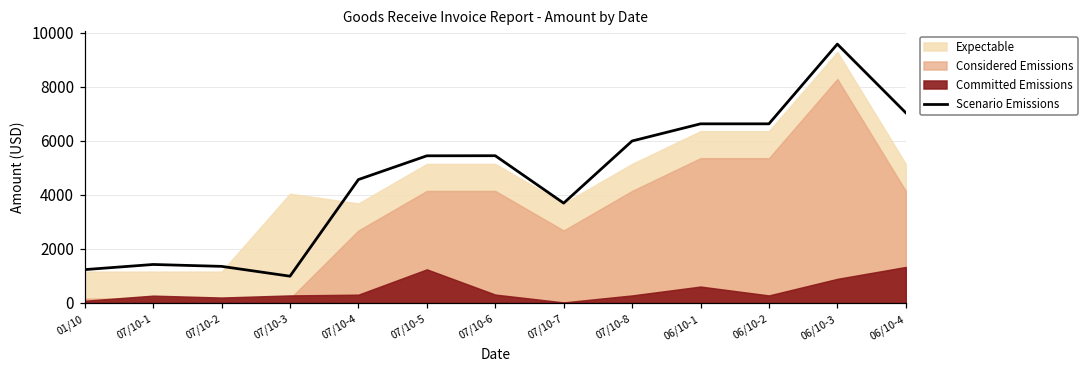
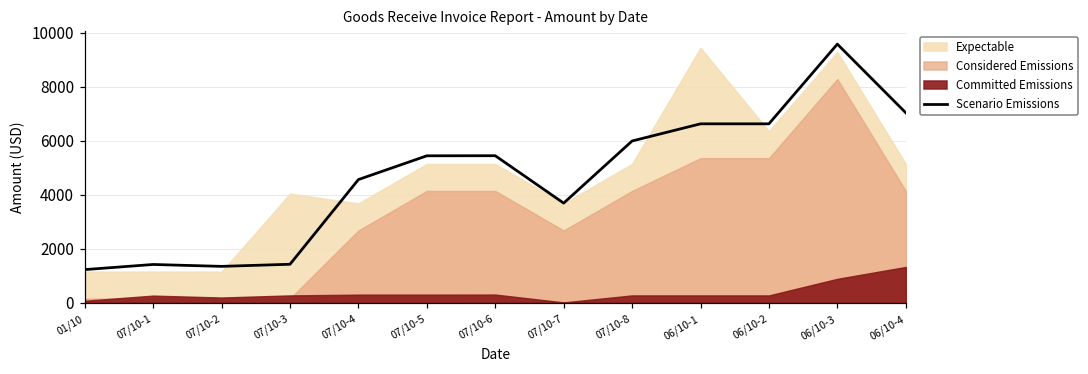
Scenario Emissions, 07/10-3: 1000 -> 1400
Committed Emissions, 07/10-5: 1200 -> 300
Expectable, 06/10-1: 6400 -> 9400
Committed Emissions, 06/10-1: 600 -> 300
